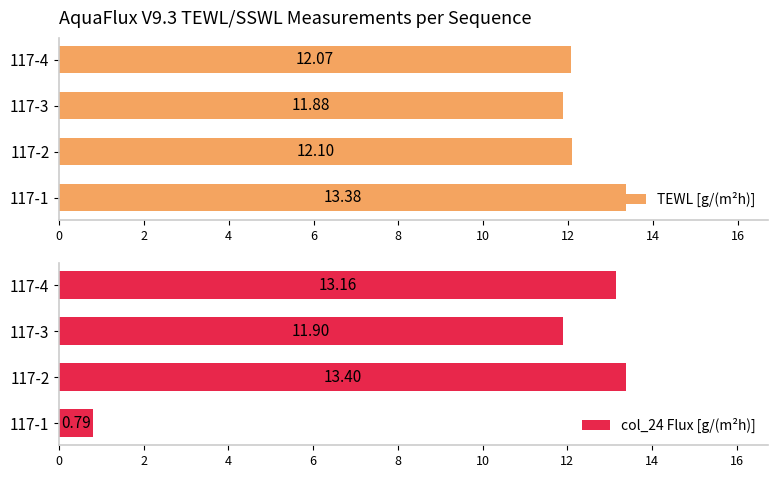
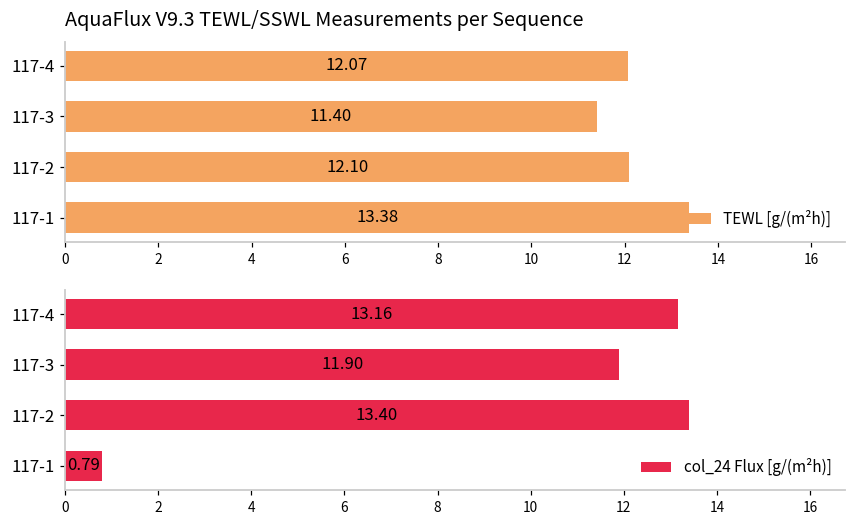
AquaFlux V9.3 TEWL/SSWL Measurements per Sequence, 117-3: 11.88 -> 11.40
